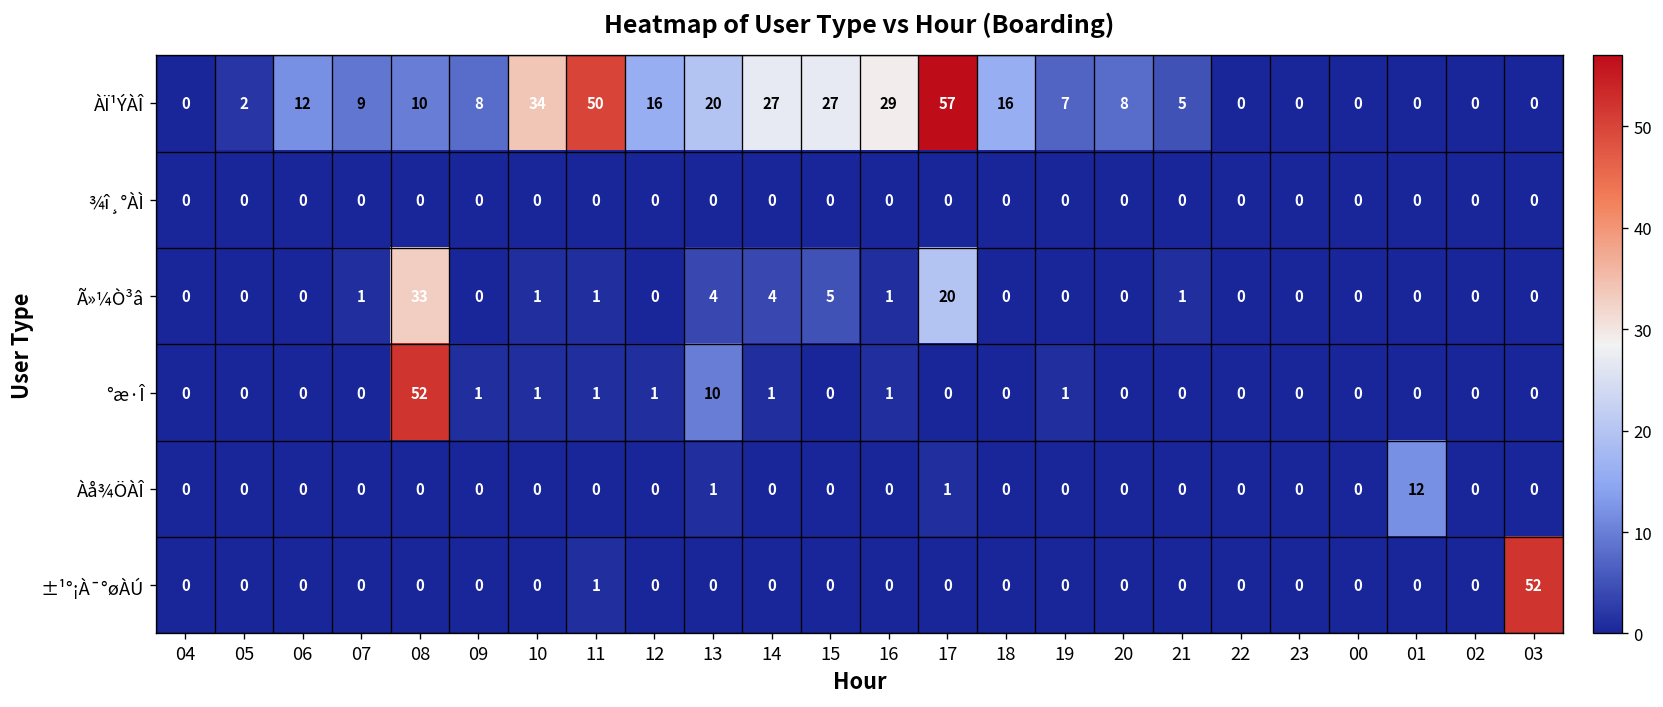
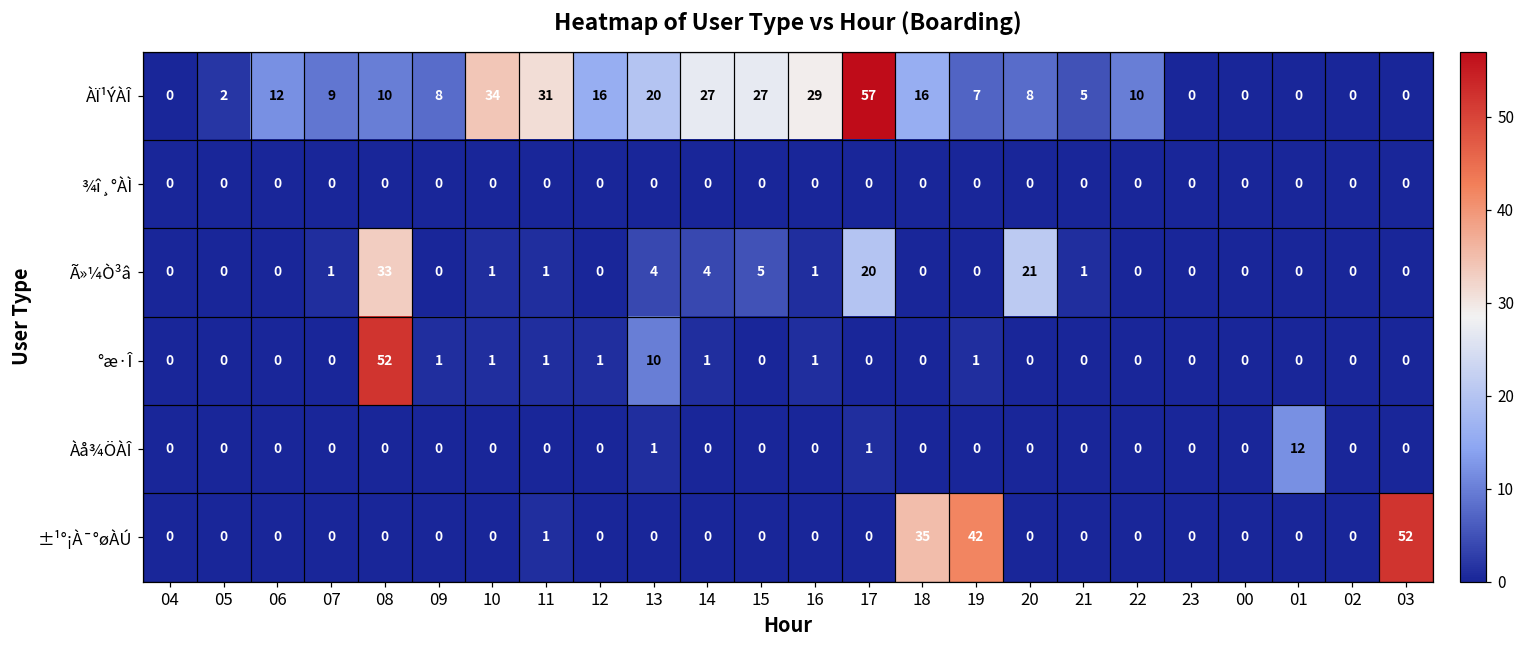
ÀÏ¹ÝÀÎ, 11: 50 -> 31
ÀÏ¹ÝÀÎ, 22: 0 -> 10
Ã»¼Ò³â, 20: 0 -> 21
±¹°¡À¯°øÀÚ, 18: 0 -> 35
±¹°¡À¯°øÀÚ, 19: 0 -> 42
